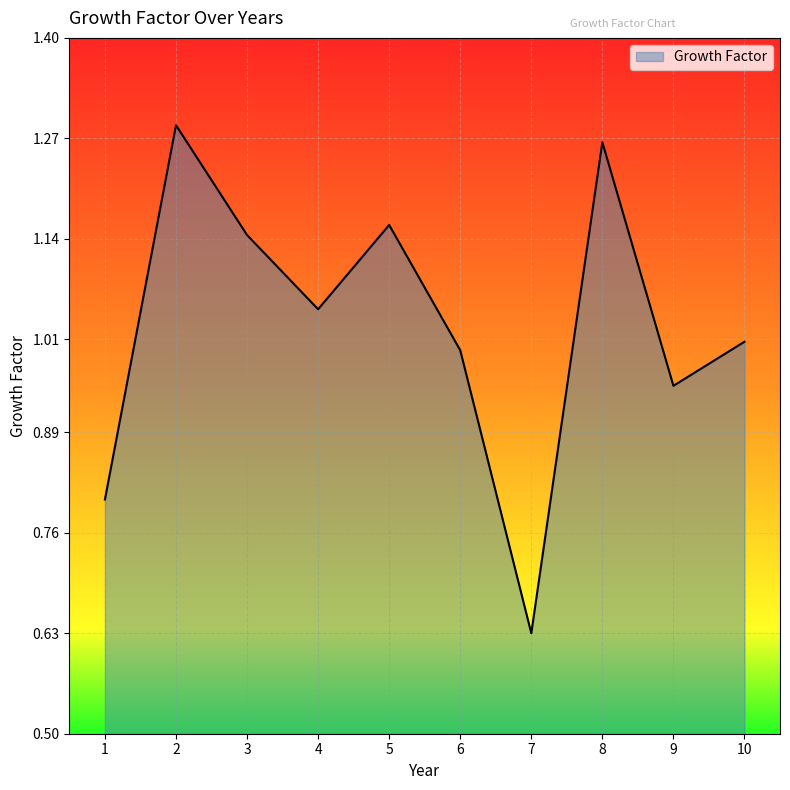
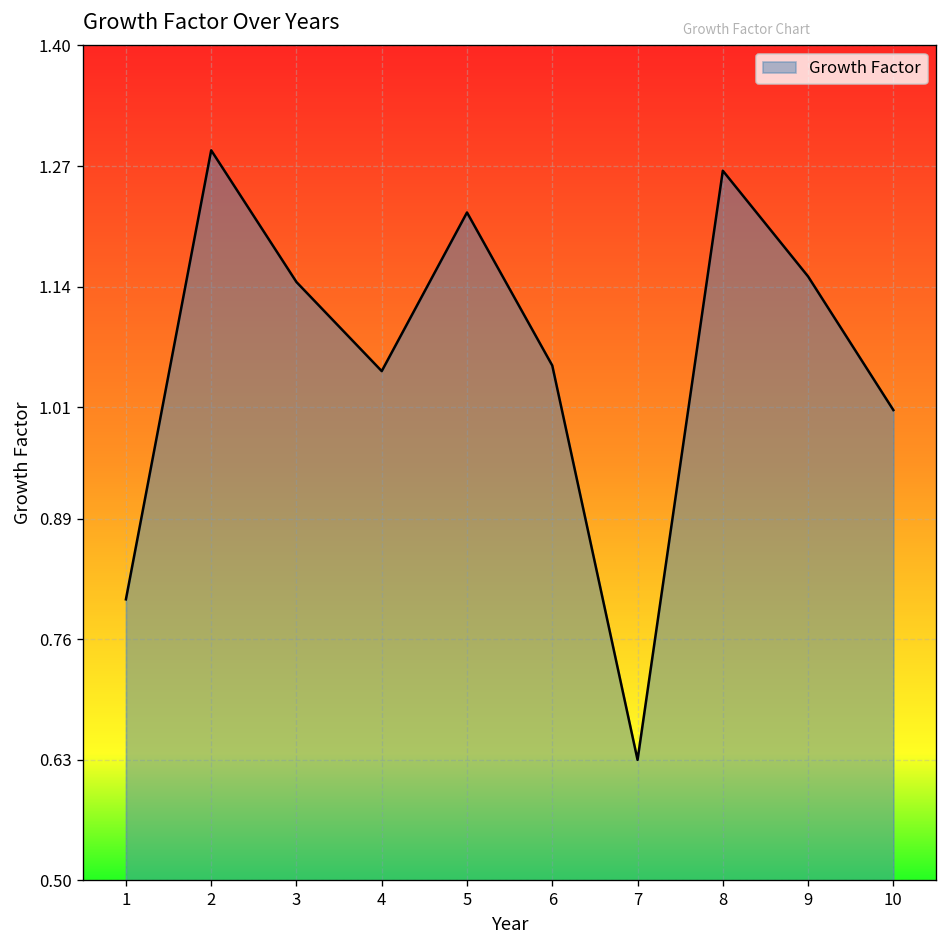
5: 1.16 -> 1.22
6: 1.00 -> 1.06
9: 0.95 -> 1.15
